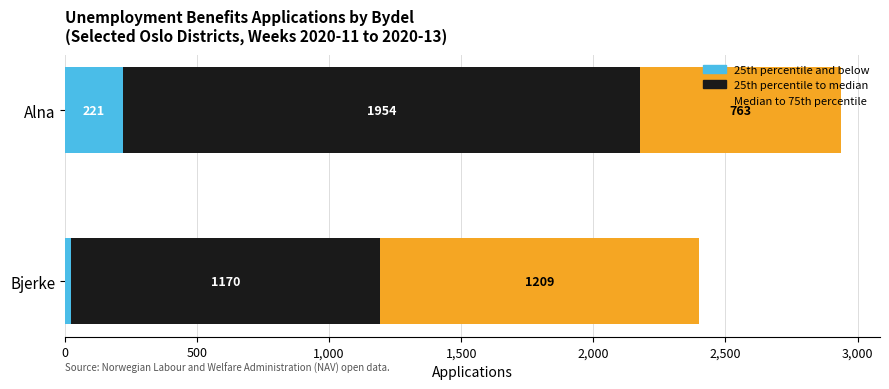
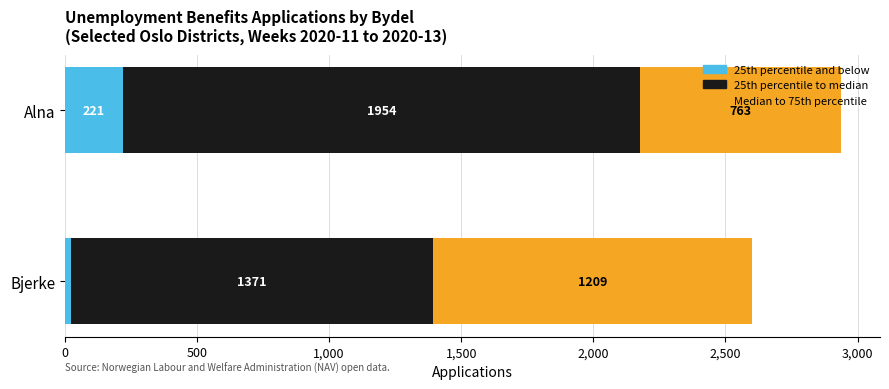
25th percentile to median, Bjerke: 1170 -> 1371
